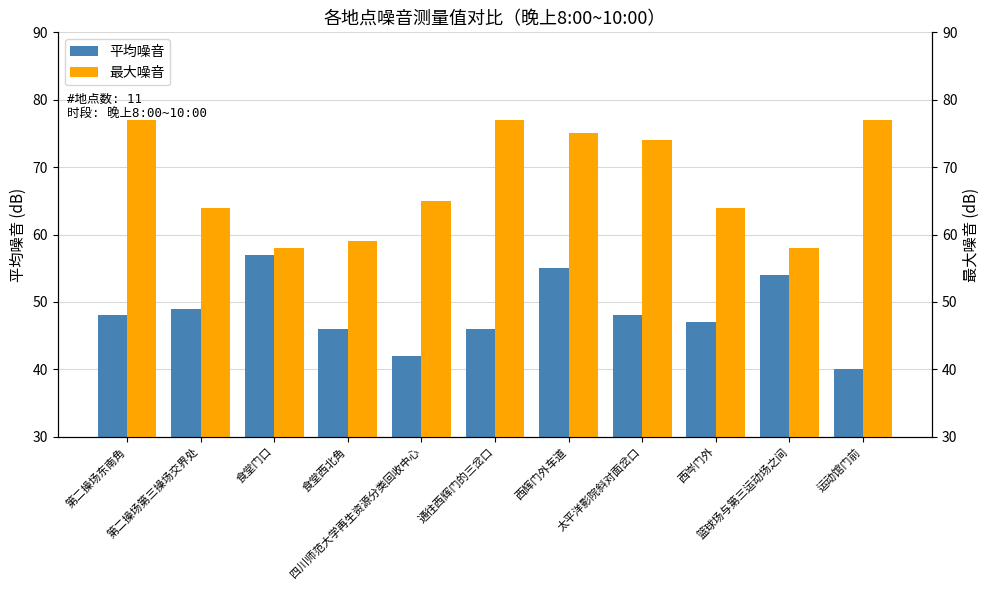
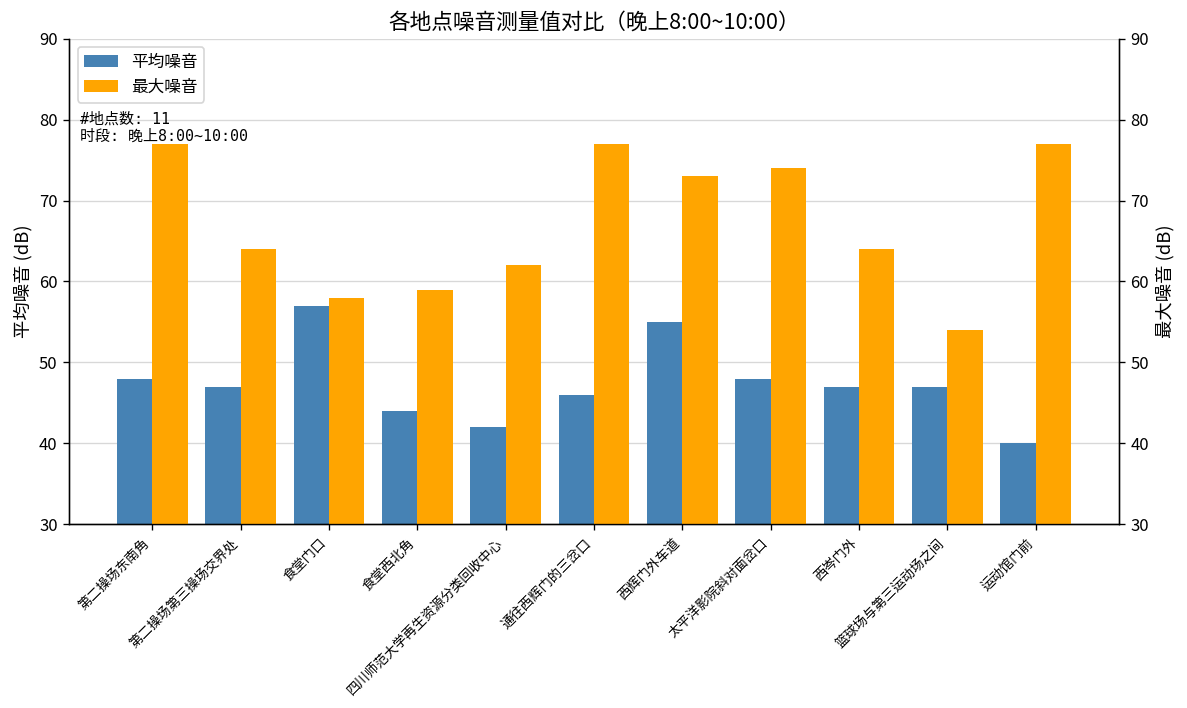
平均噪音, 第二操场第三操场交界处: 49 -> 47
平均噪音, 食堂西北角: 46 -> 44
平均噪音, 篮球场与第三运动场之间: 54 -> 47
最大噪音, 四川师范大学再生资源分类回收中心: 65 -> 62
最大噪音, 西辉门外车道: 75 -> 73
最大噪音, 篮球场与第三运动场之间: 58 -> 54
